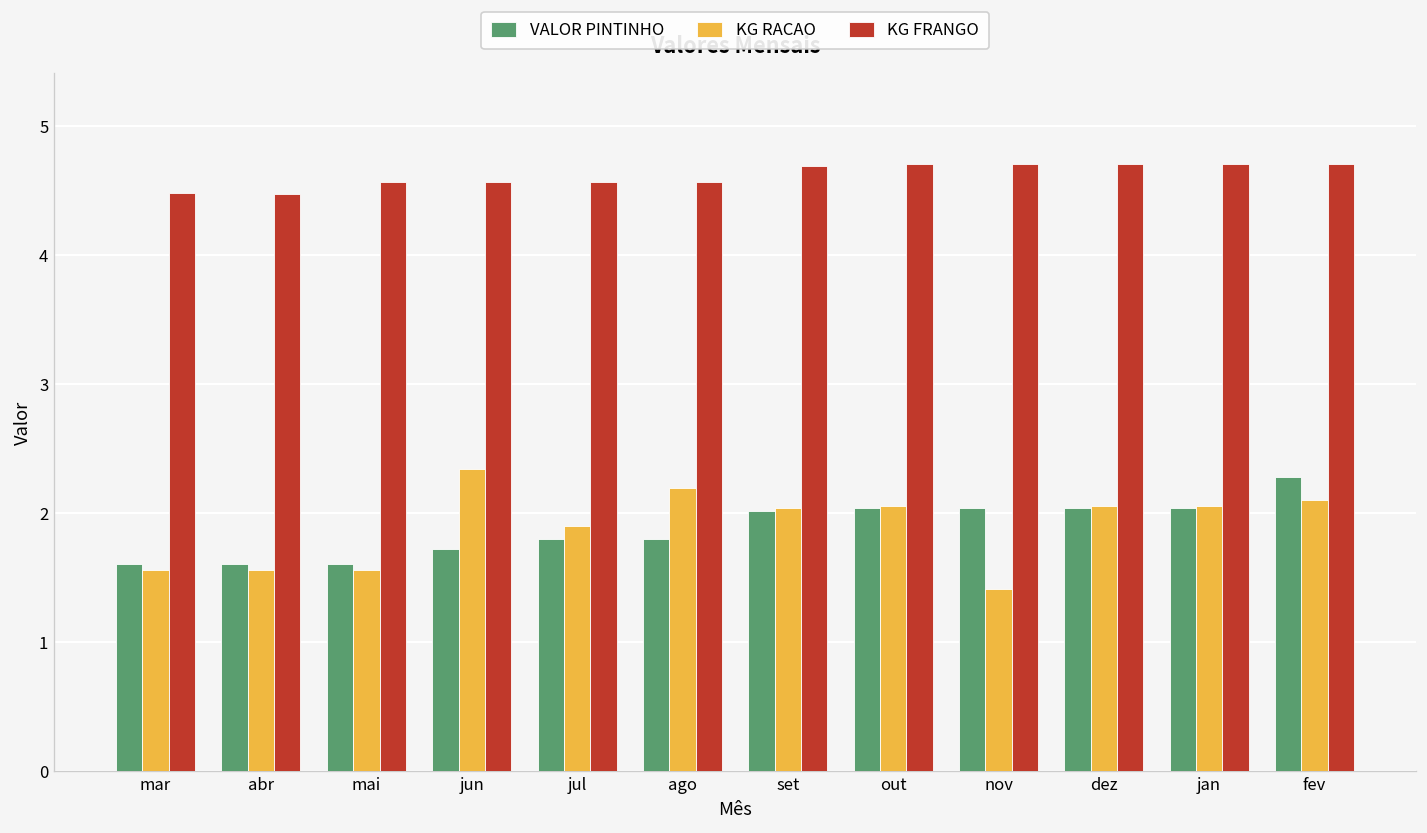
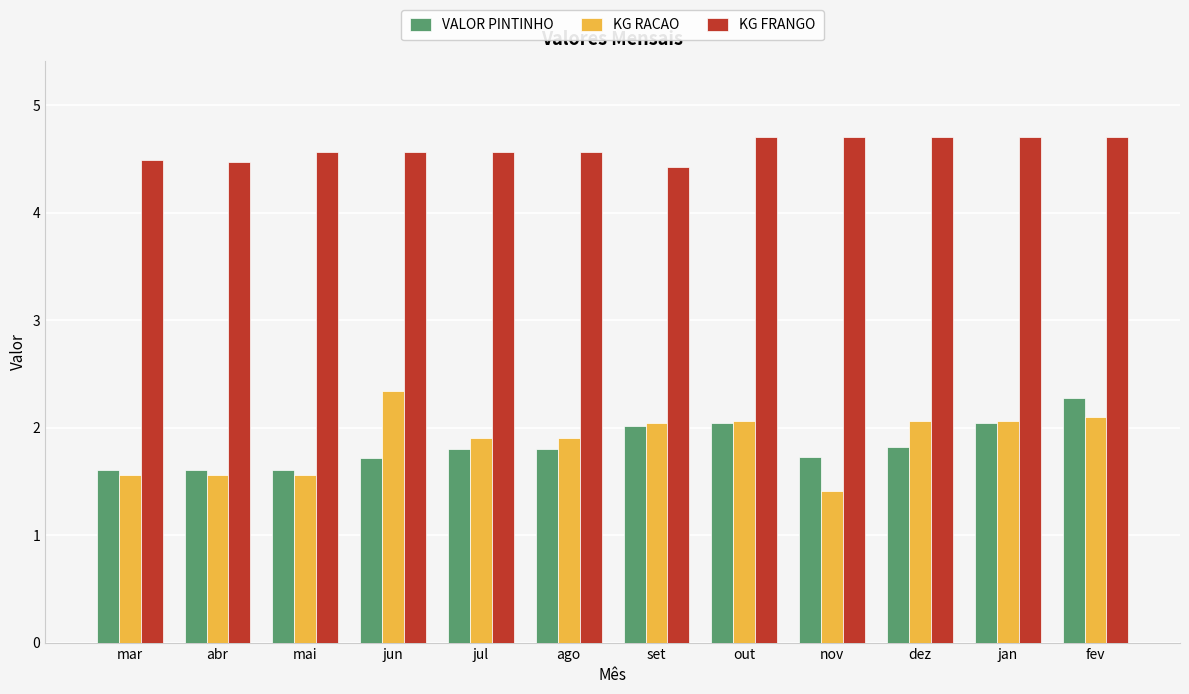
KG RACAO, ago: 2.2 -> 1.9
KG FRANGO, set: 4.70 -> 4.42
VALOR PINTINHO, nov: 2.04 -> 1.73
VALOR PINTINHO, dez: 2.04 -> 1.82
